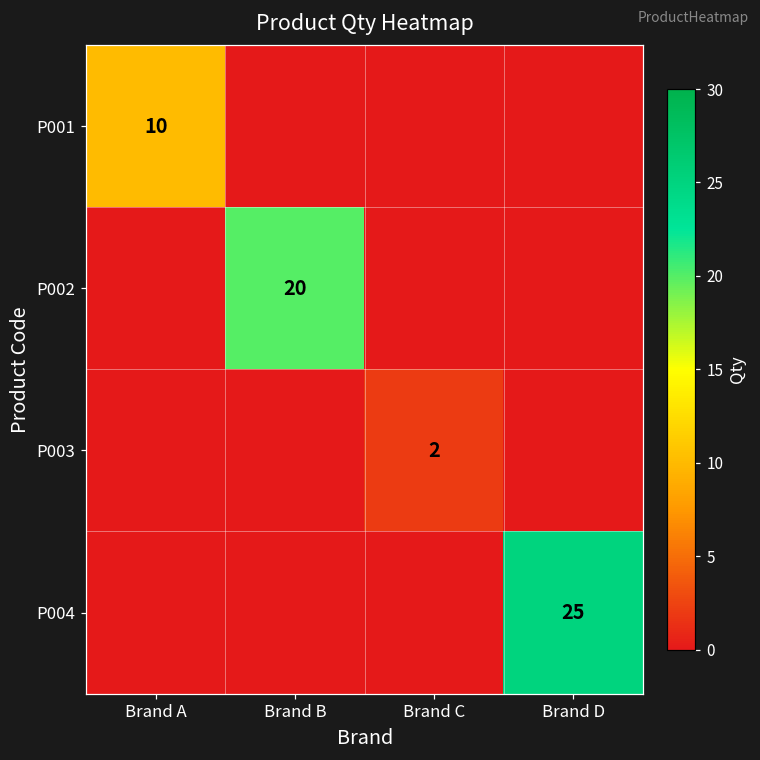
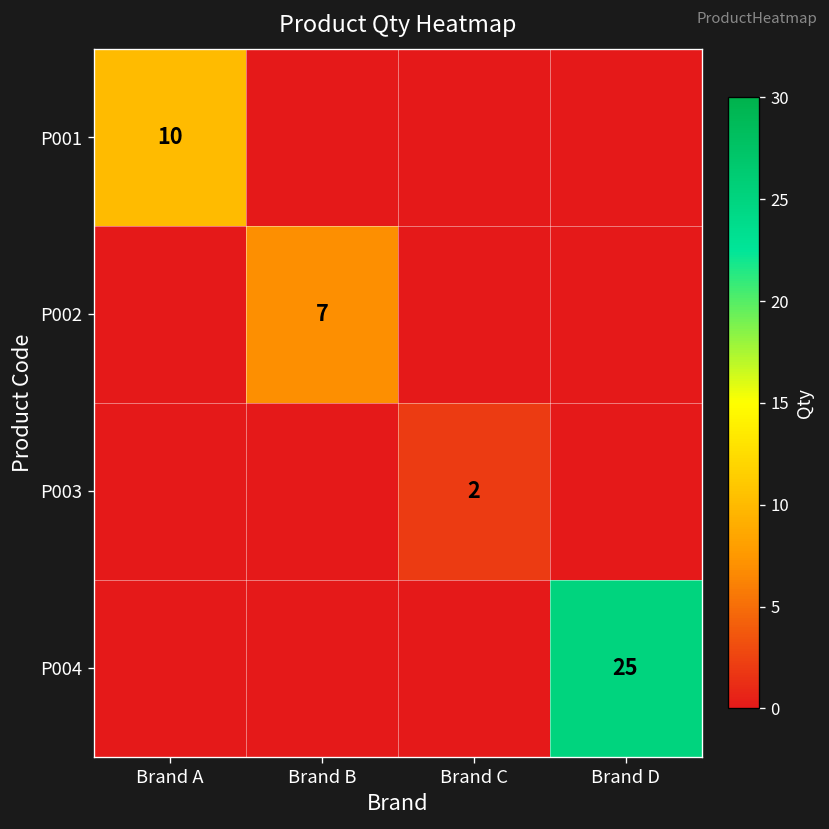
P002, Brand B: 20 -> 7
